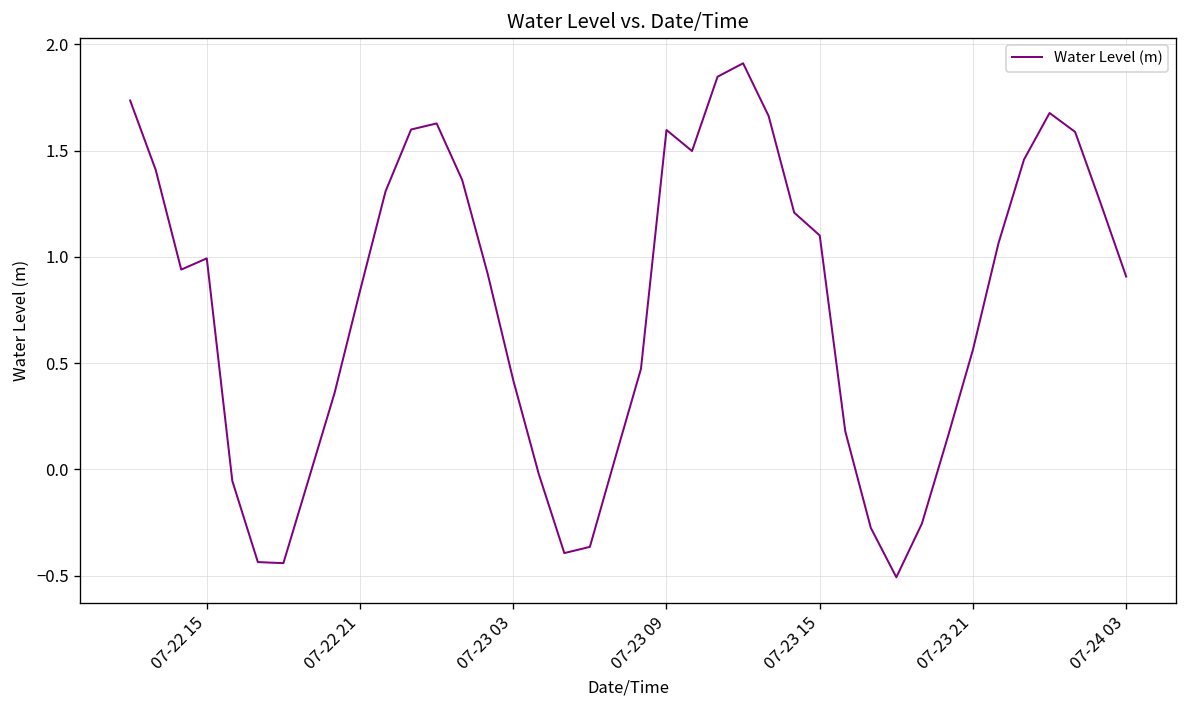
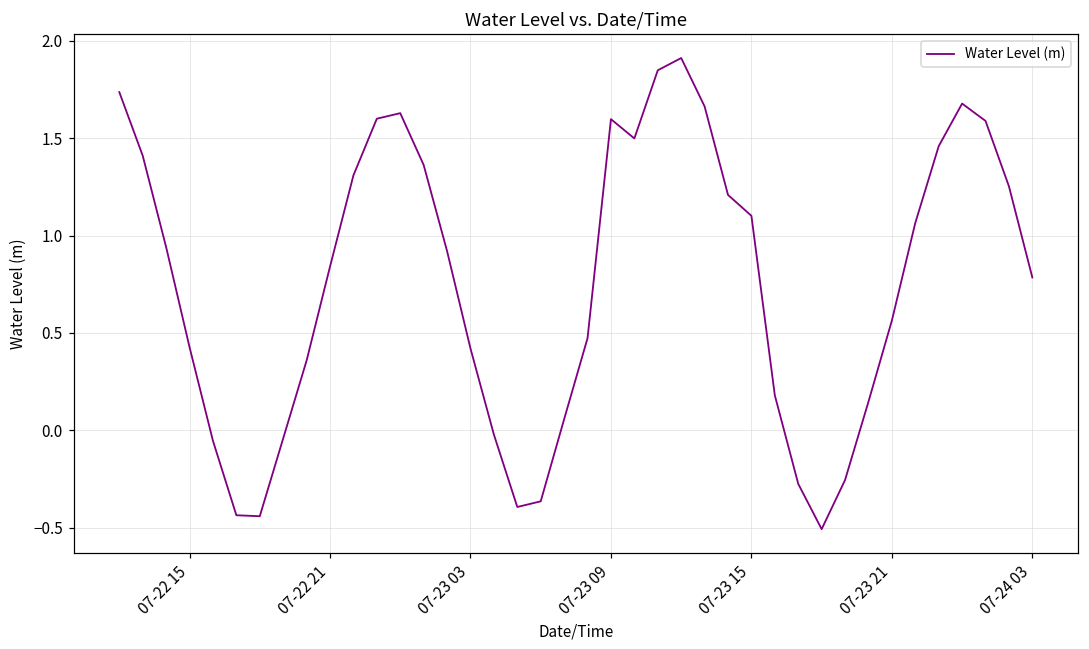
07-22 15: 0.99 -> 0.43
07-24 03: 0.91 -> 0.78
